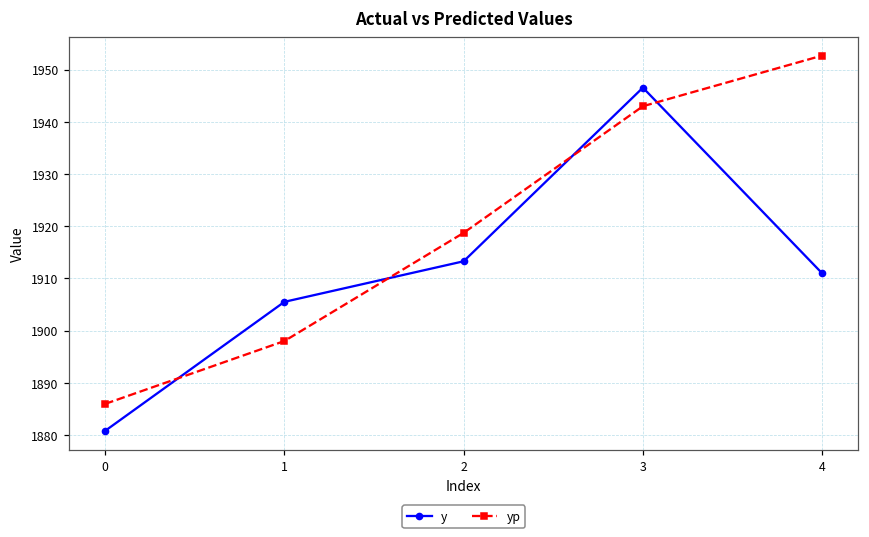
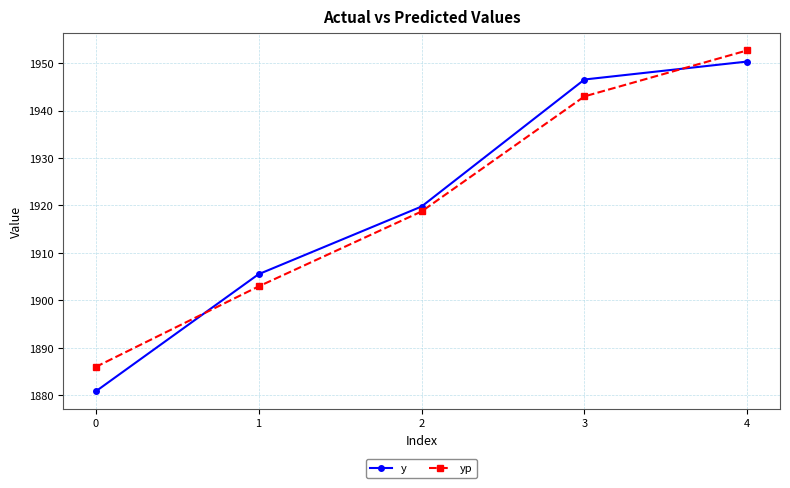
yp, 1: 1898 -> 1903
y, 2: 1913 -> 1920
y, 4: 1911 -> 1950
